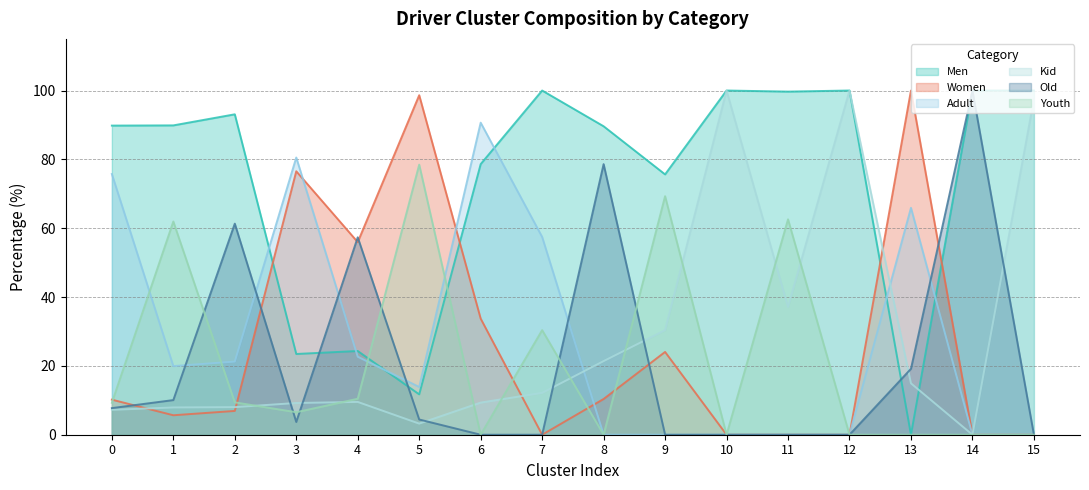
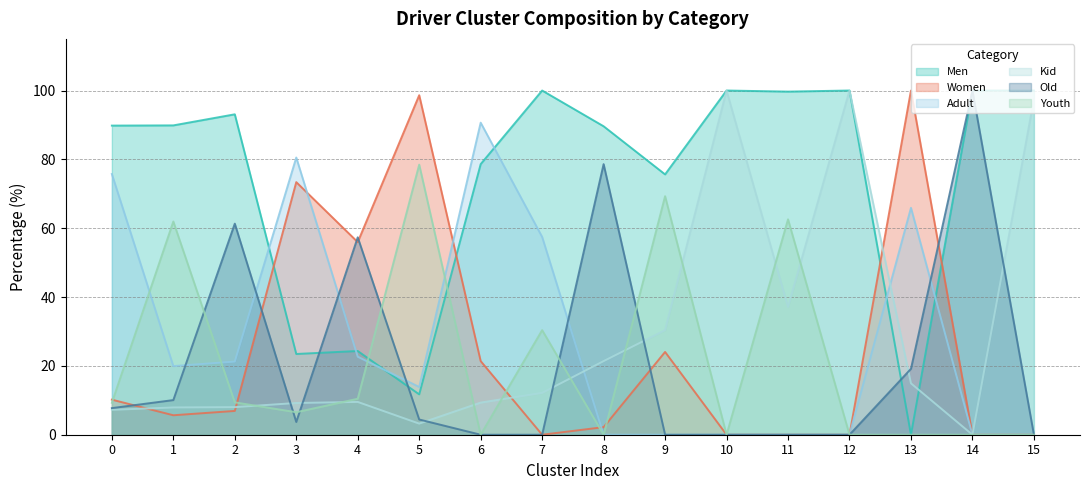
Women, 3: 77 -> 73
Women, 6: 34 -> 21
Women, 8: 10 -> 2
